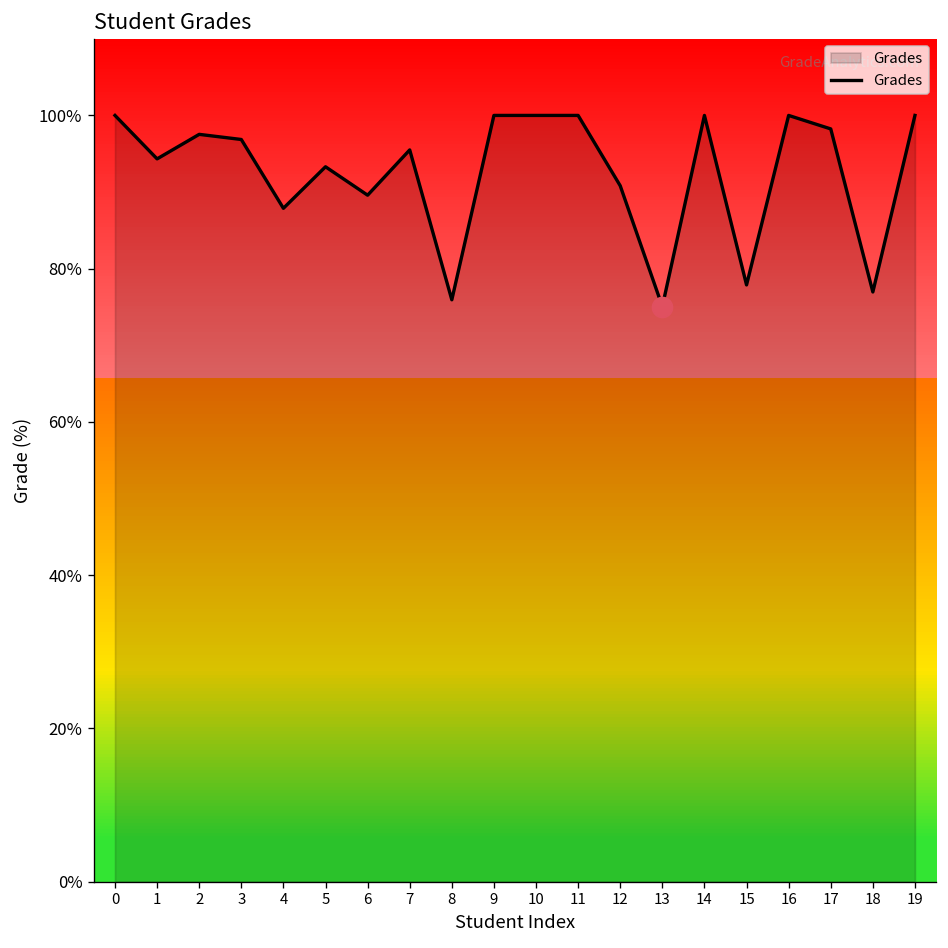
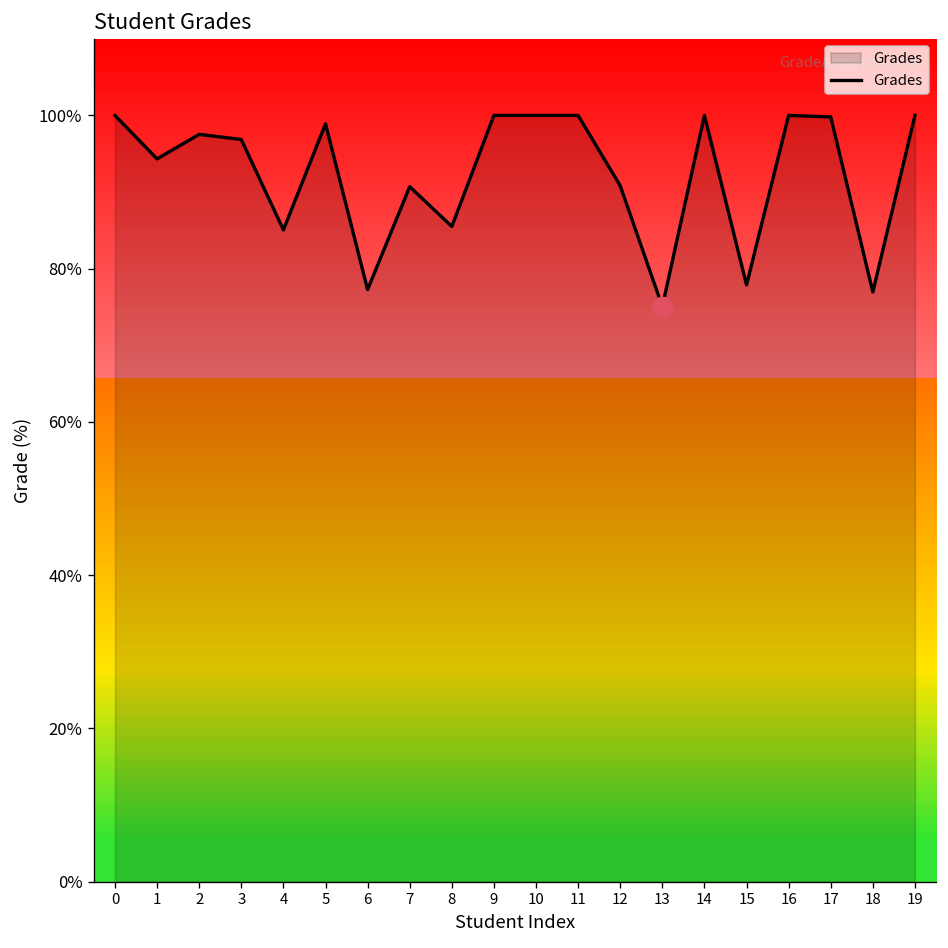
Grades, 4: 88% -> 85%
Grades, 5: 93% -> 99%
Grades, 6: 90% -> 77%
Grades, 7: 96% -> 91%
Grades, 8: 76% -> 86%
Grades, 17: 98% -> 100%
